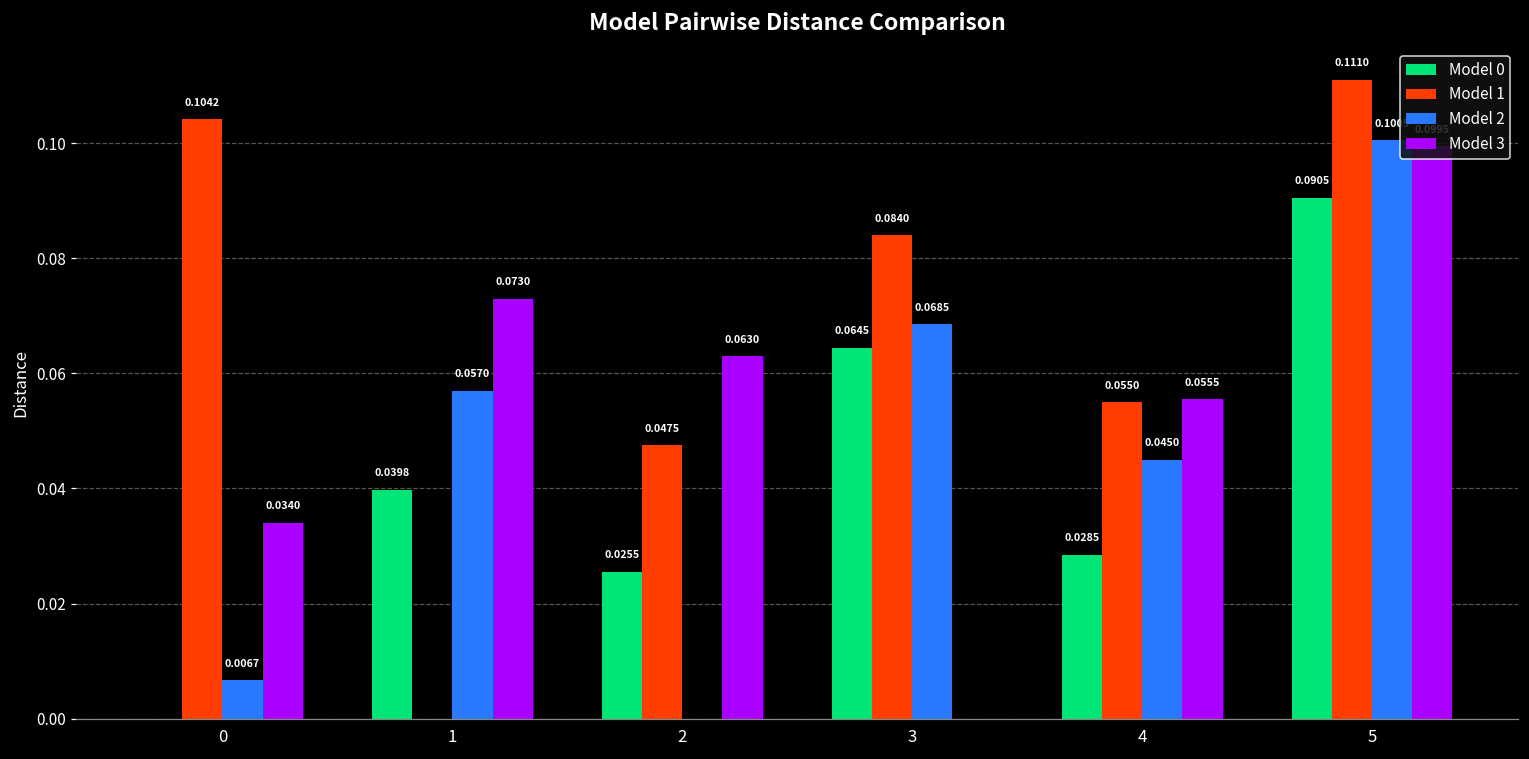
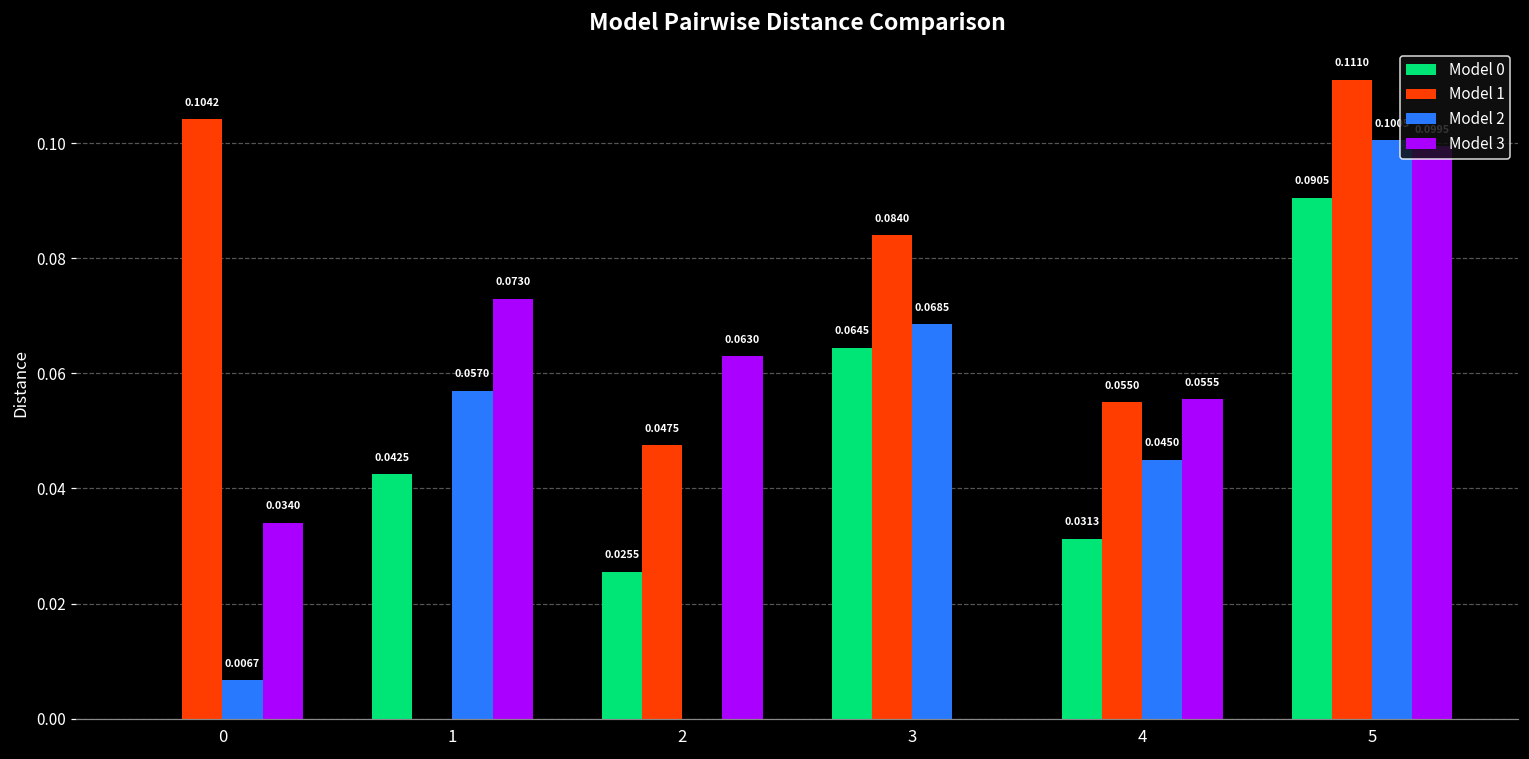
Model 0, 1: 0.0398 -> 0.0425
Model 0, 4: 0.0285 -> 0.0313
